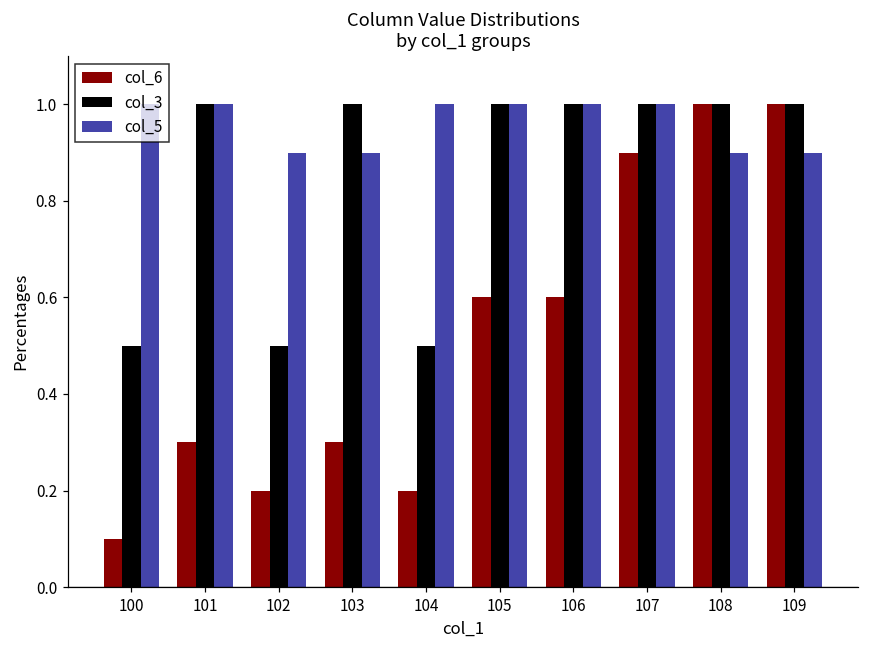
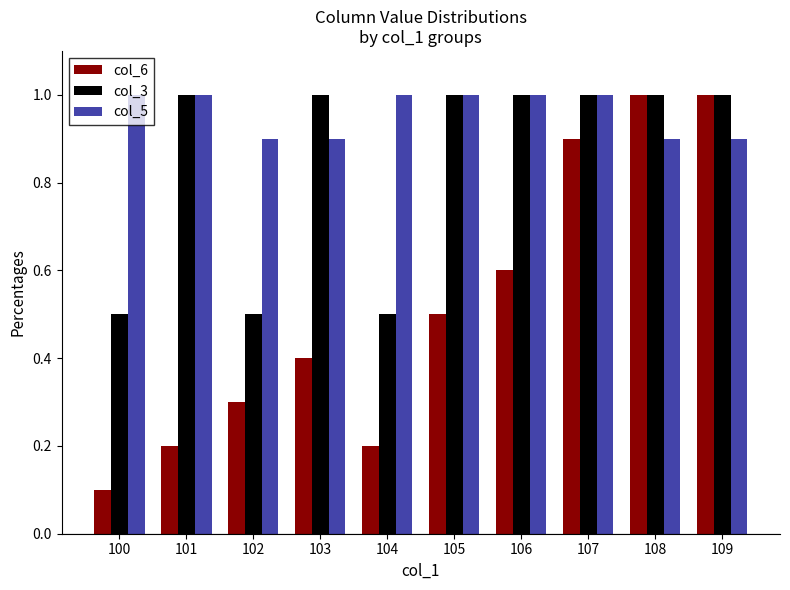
col_6, 101: 0.30 -> 0.20
col_6, 102: 0.20 -> 0.30
col_6, 103: 0.30 -> 0.40
col_6, 105: 0.60 -> 0.50
